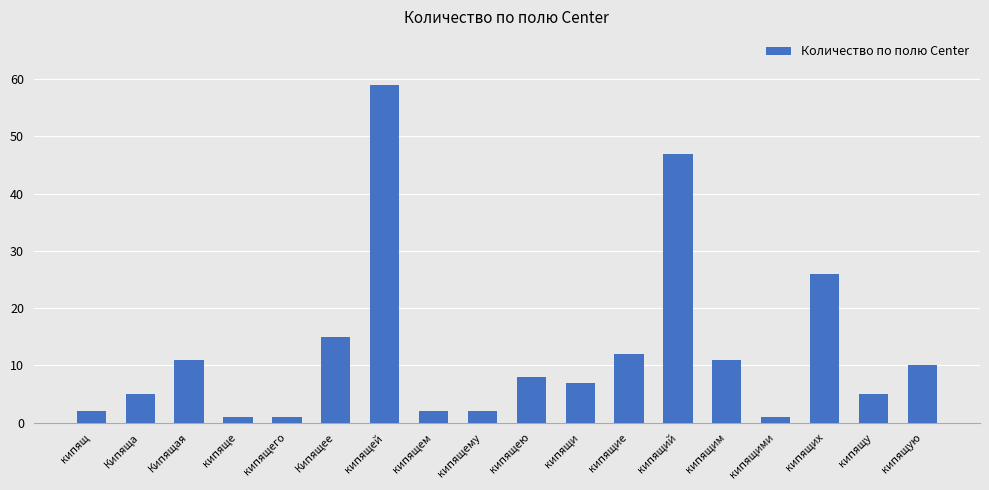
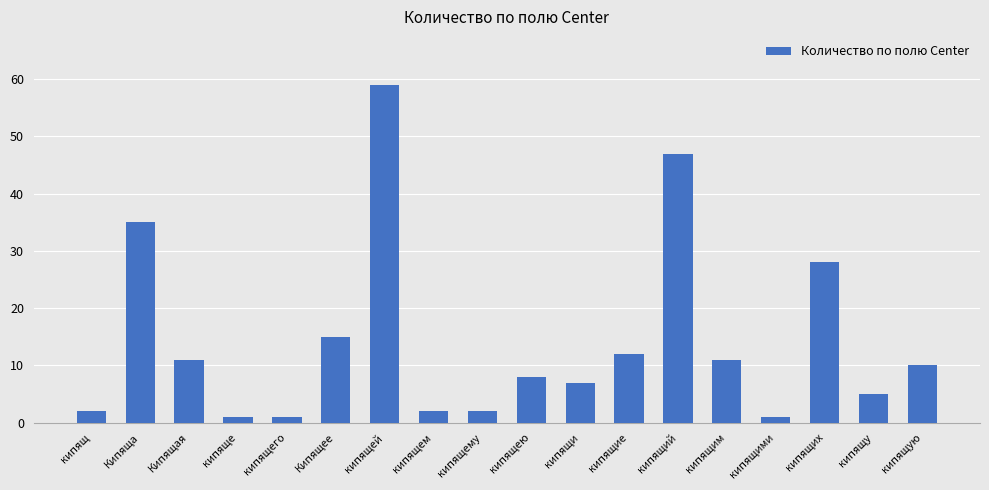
Кипяща: 5 -> 35
кипящих: 26 -> 28
